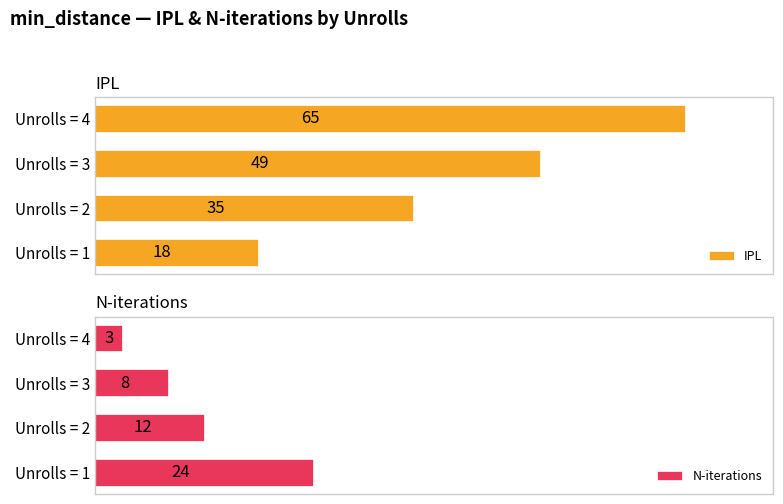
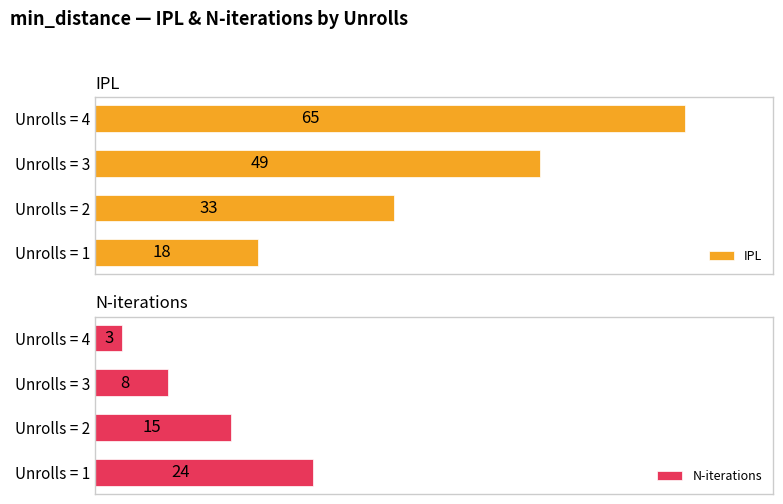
IPL, Unrolls = 2: 35 -> 33
N-iterations, Unrolls = 2: 12 -> 15
